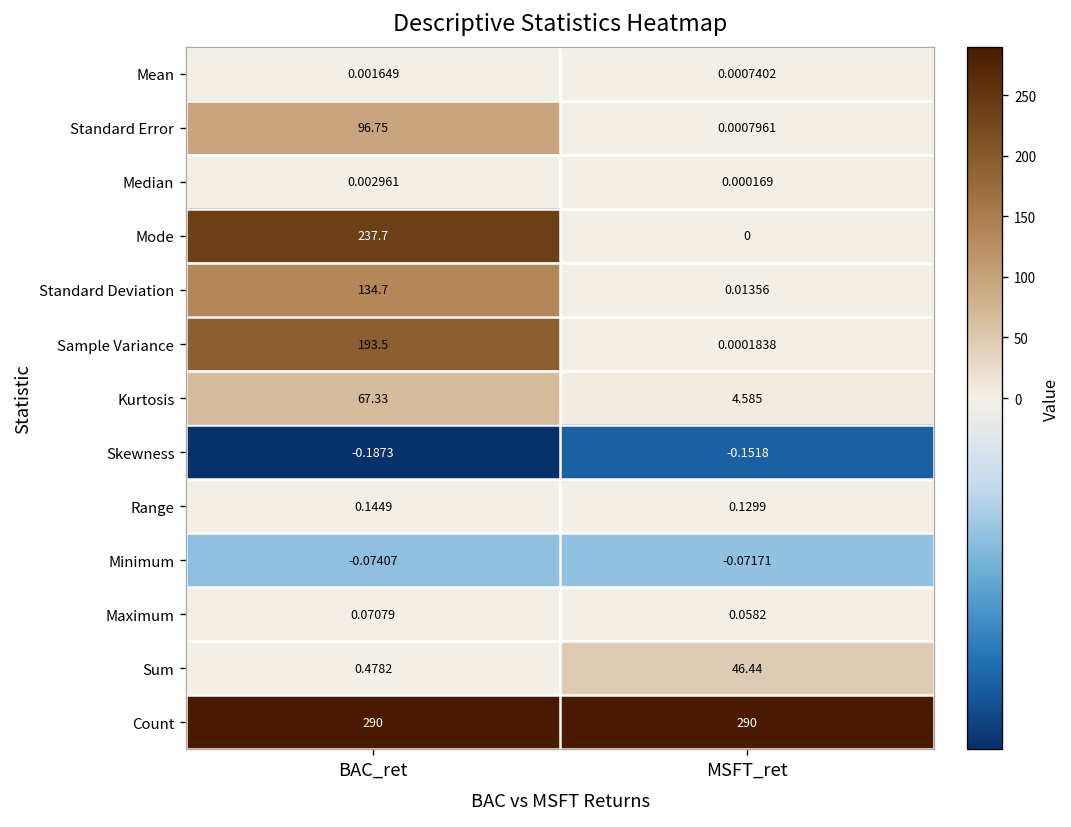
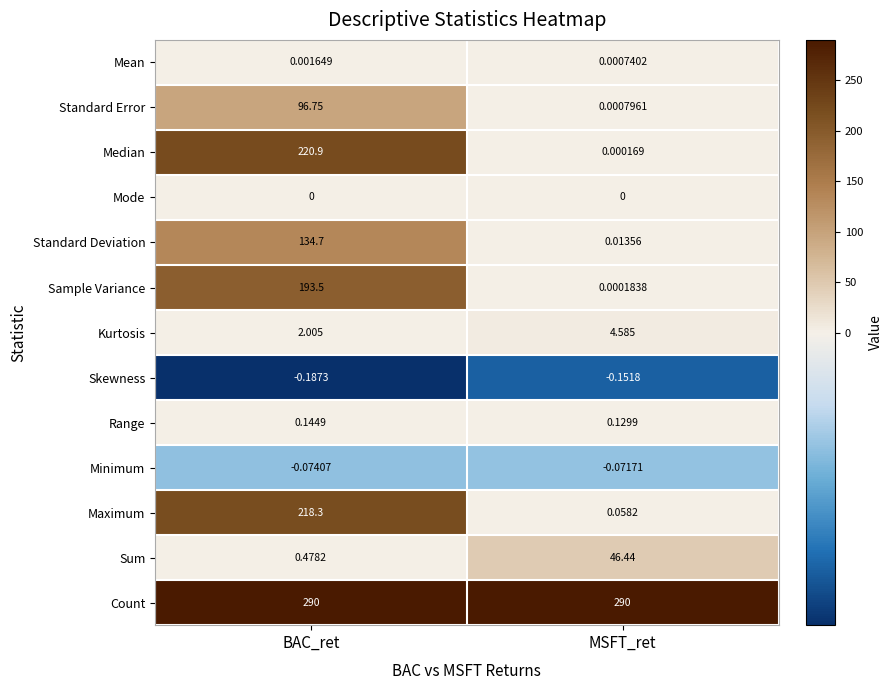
Median, BAC_ret: 0.002961 -> 220.9
Mode, BAC_ret: 237.7 -> 0
Kurtosis, BAC_ret: 67.33 -> 2.005
Maximum, BAC_ret: 0.07079 -> 218.3
